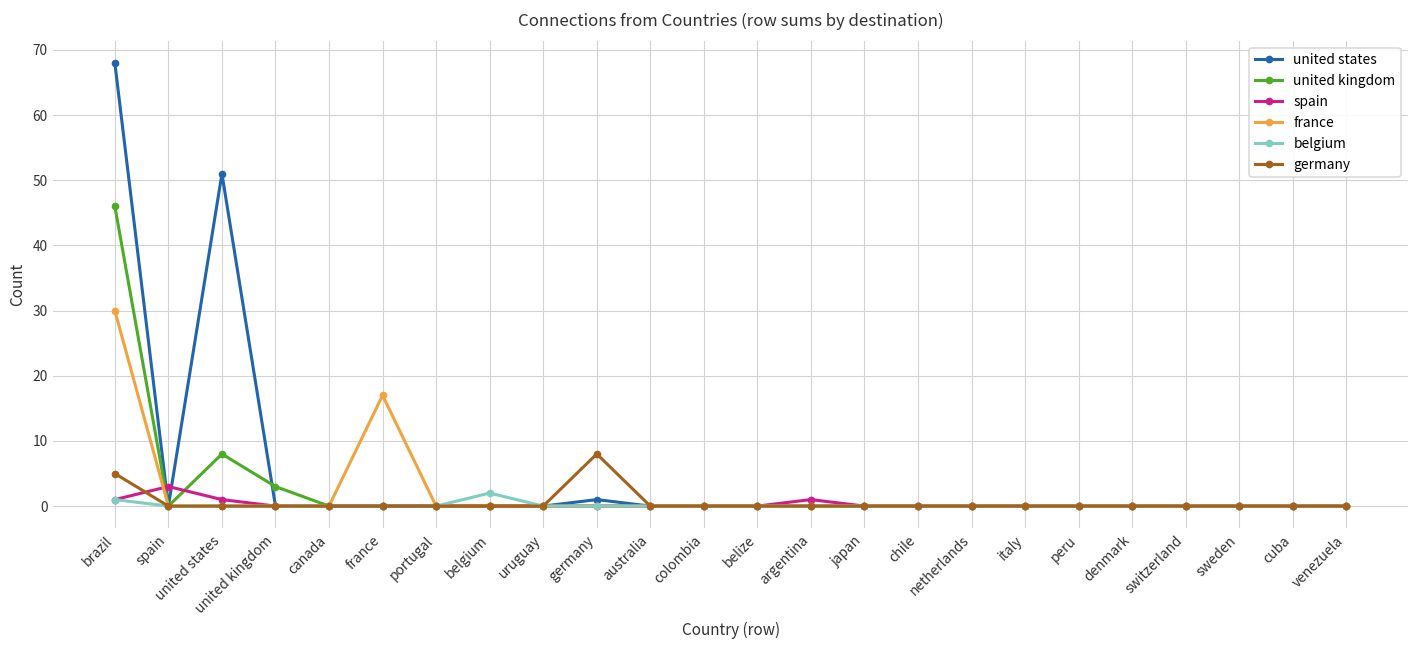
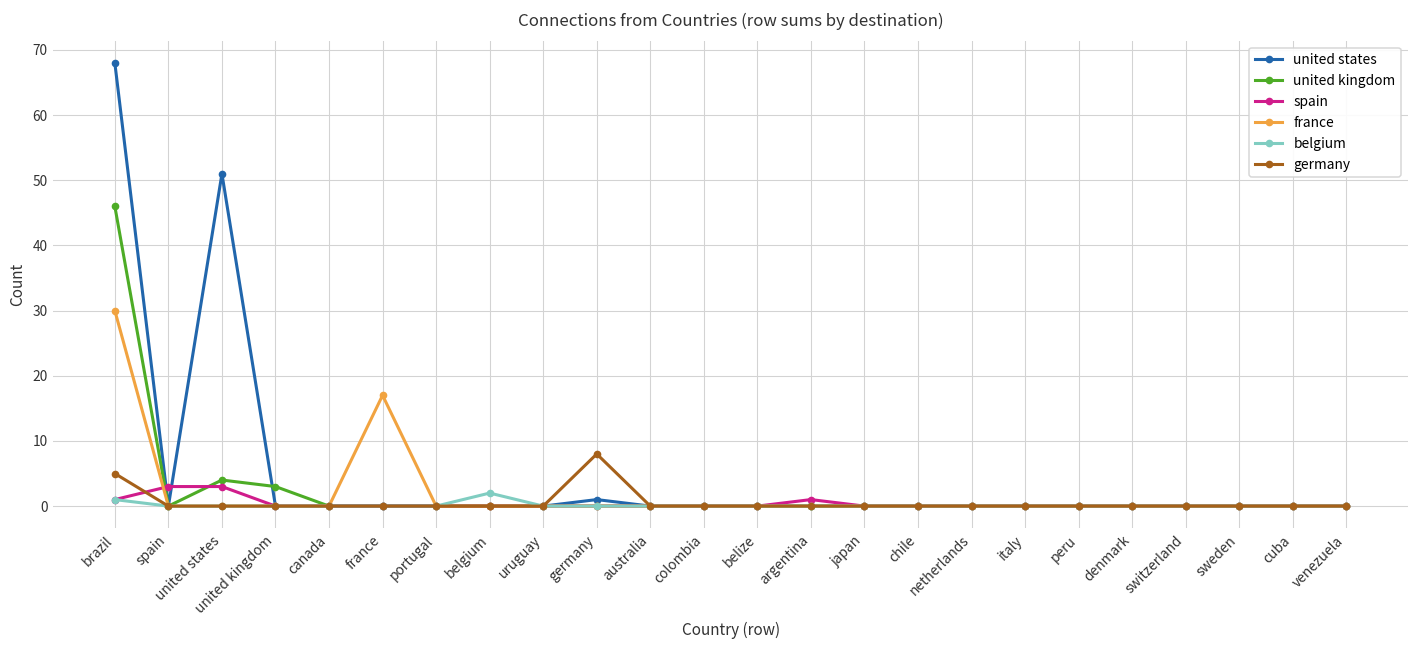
united kingdom, united states: 8 -> 4
spain, united states: 1 -> 3
